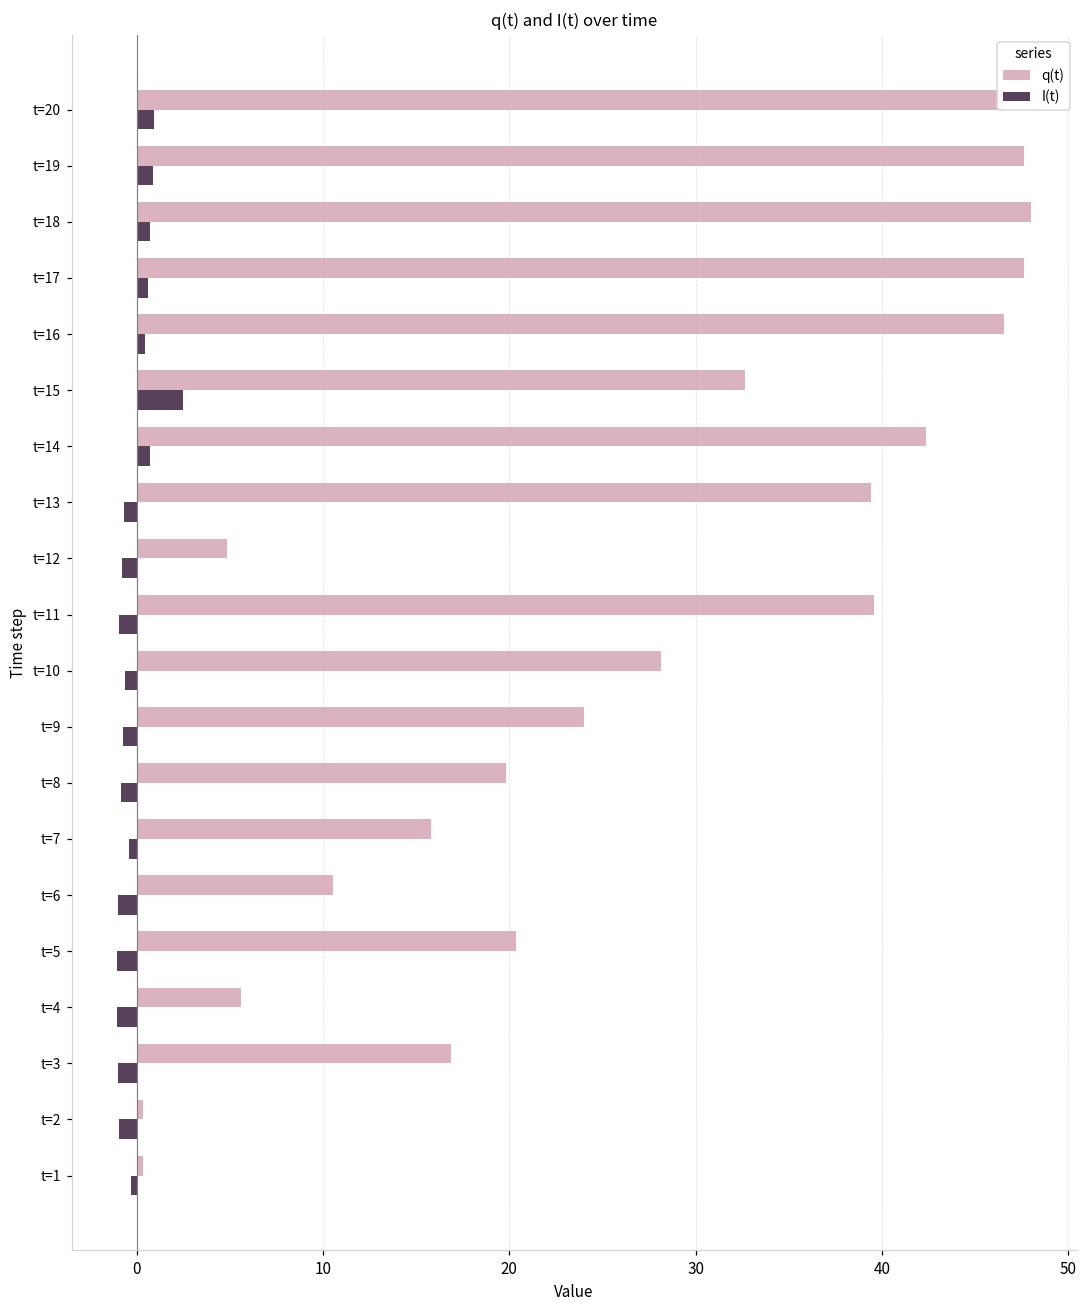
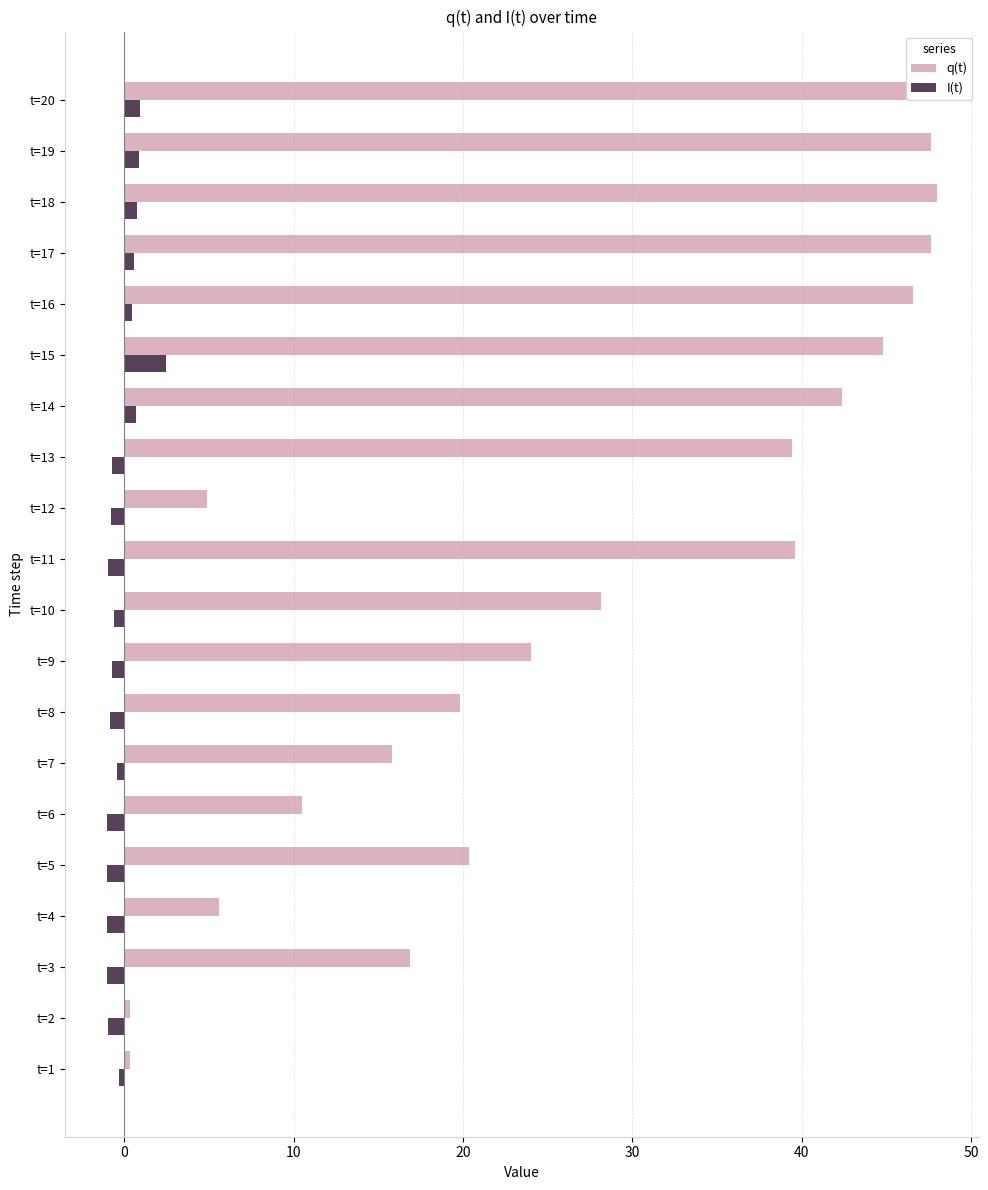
q(t), t=15: 32.6 -> 44.8
